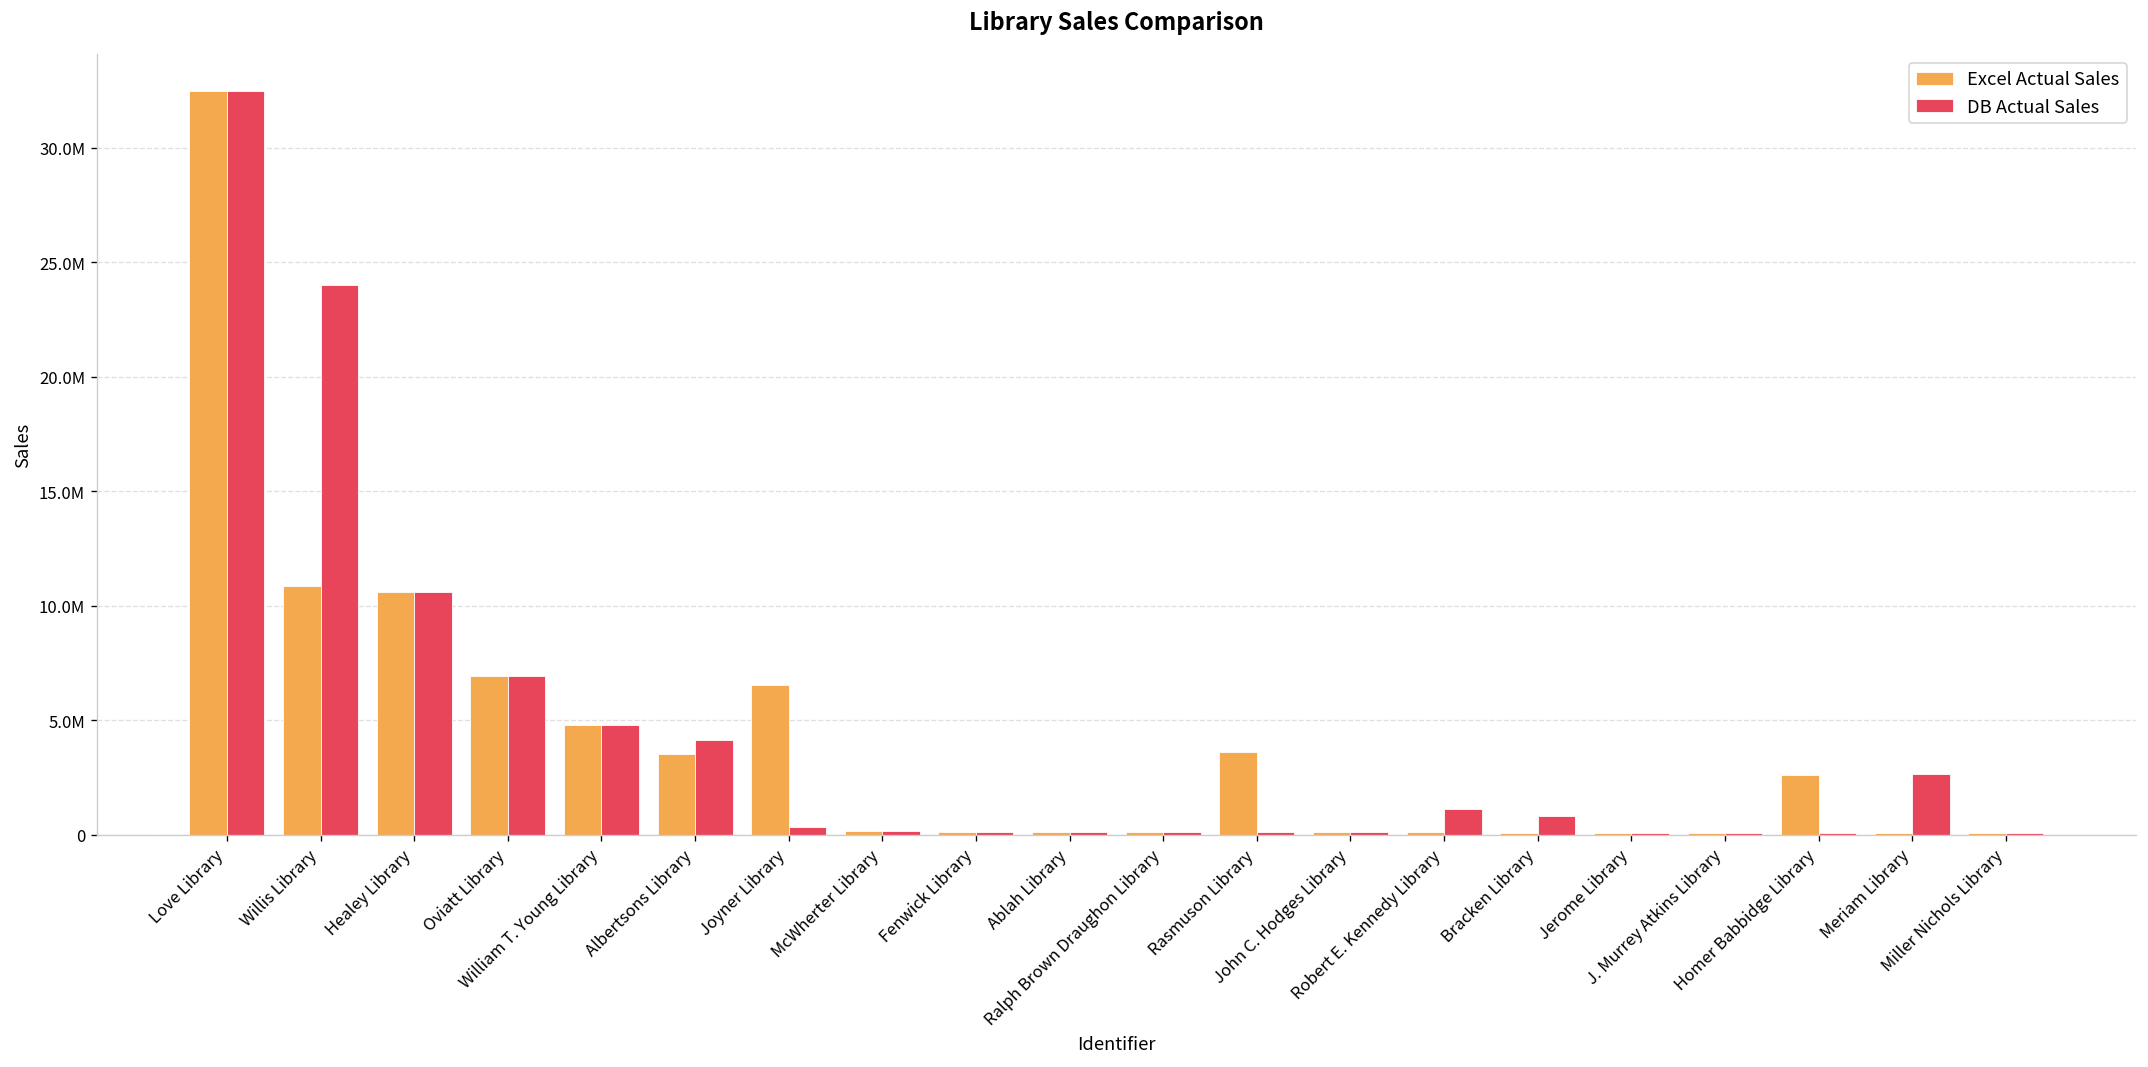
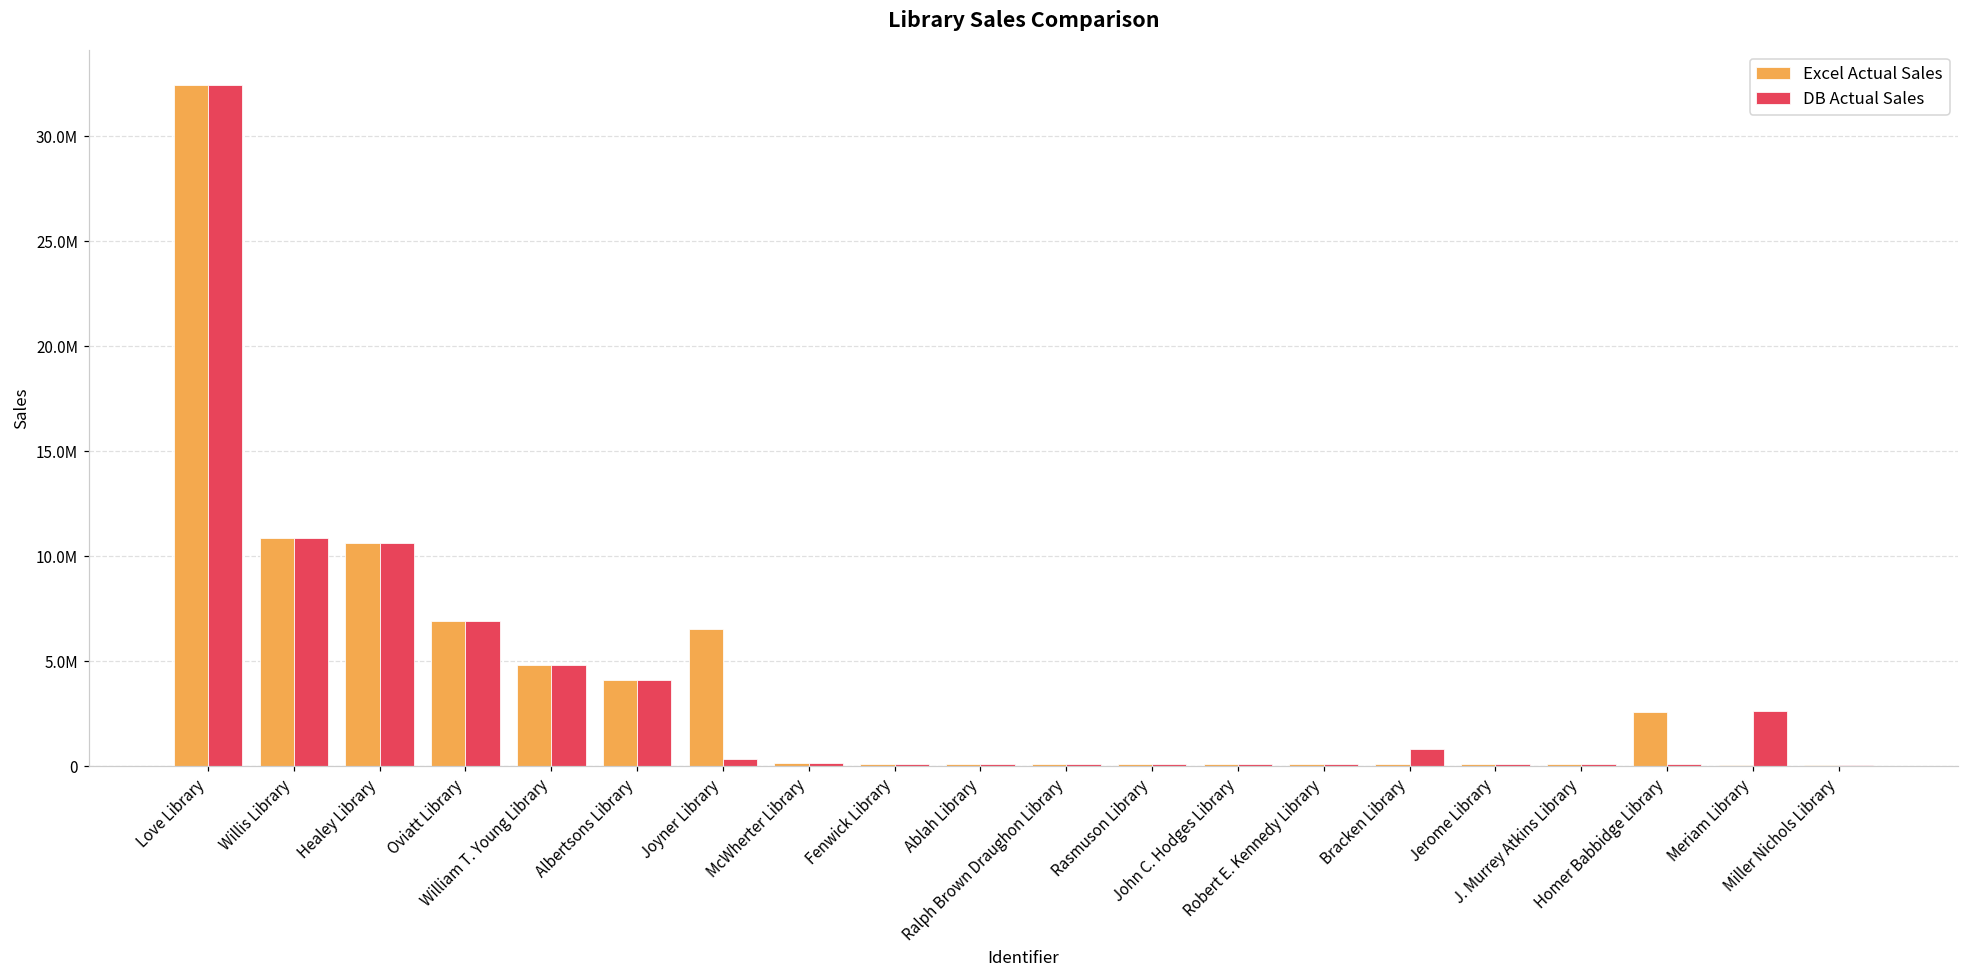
DB Actual Sales, Willis Library: 24000000 -> 10900000
Excel Actual Sales, Albertsons Library: 3500000 -> 4100000
Excel Actual Sales, Rasmuson Library: 3600000 -> 100000
DB Actual Sales, Robert E. Kennedy Library: 1100000 -> 100000
